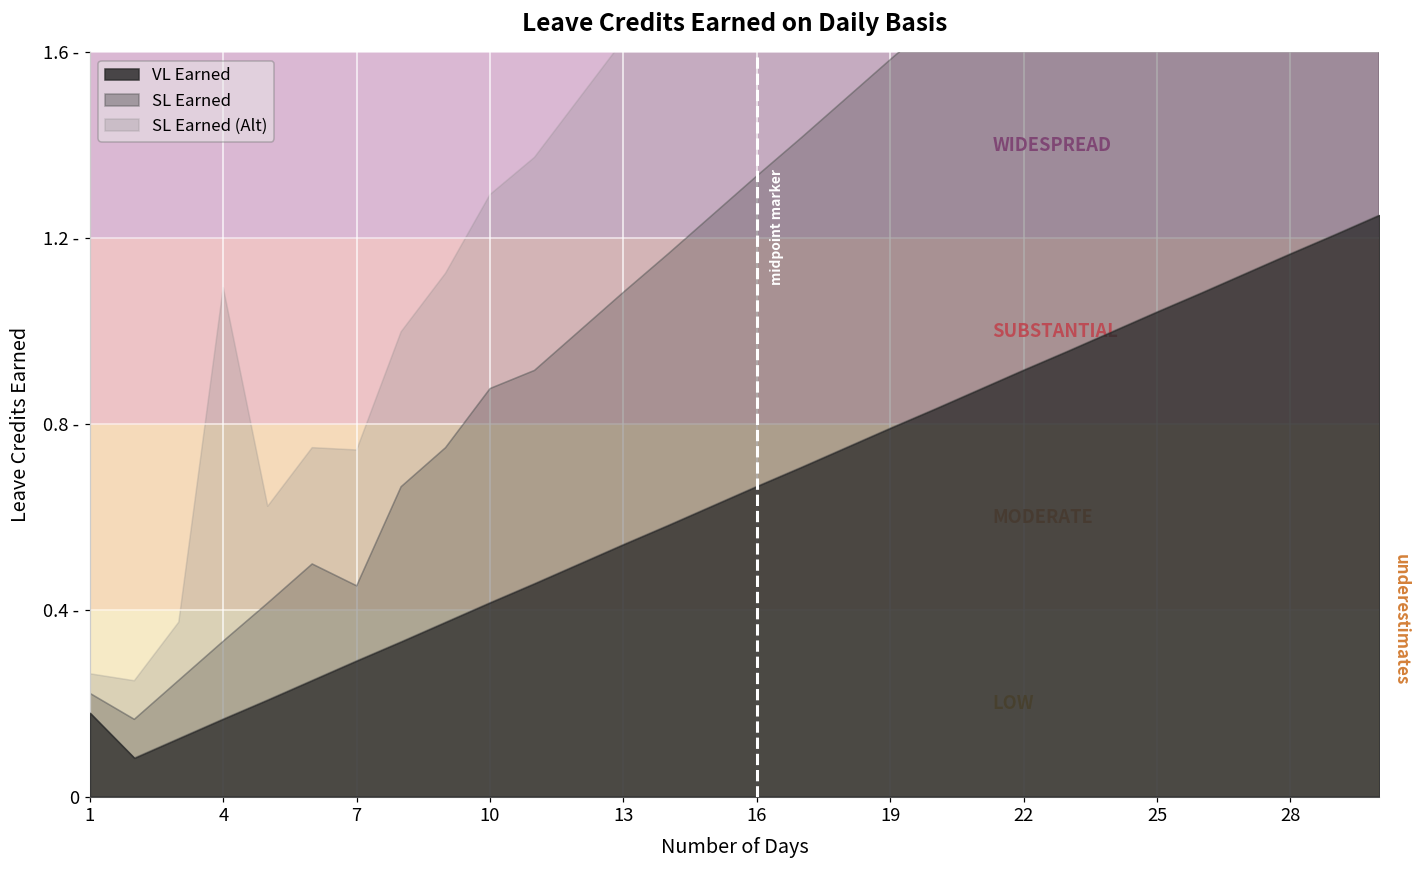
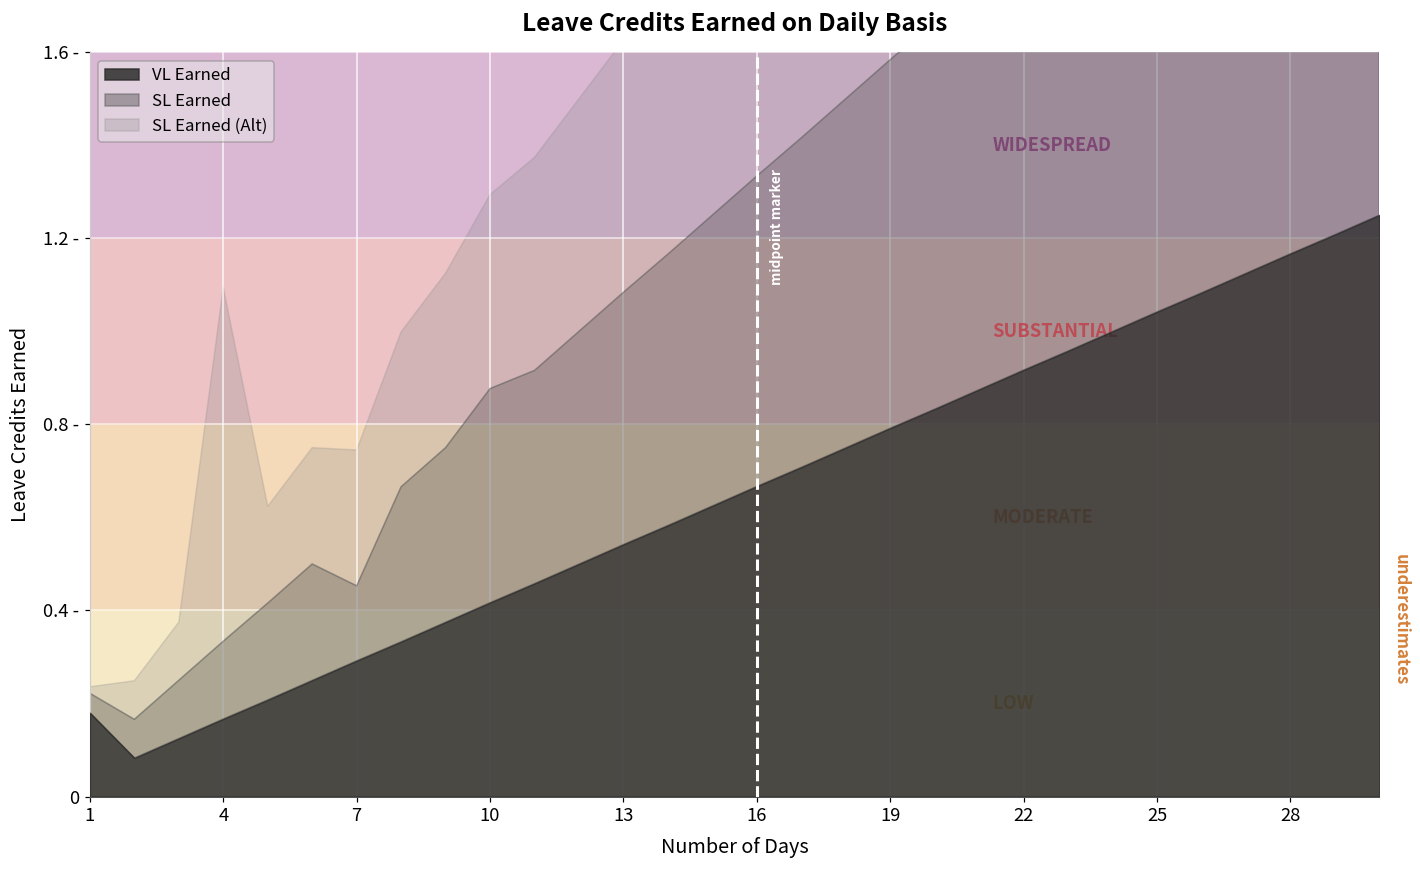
SL Earned (Alt), 1: 0.04 - -> 0.01 -
